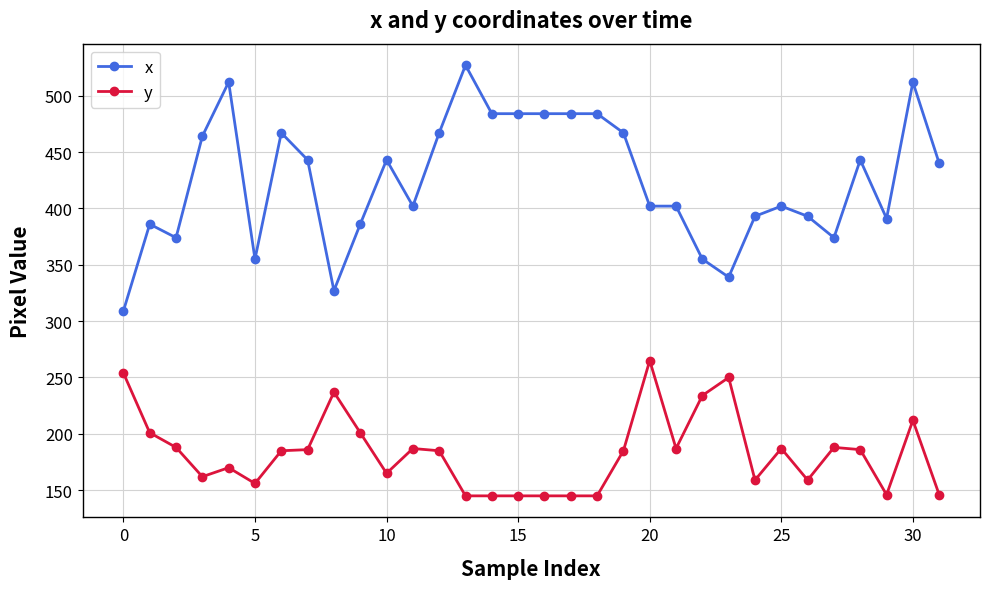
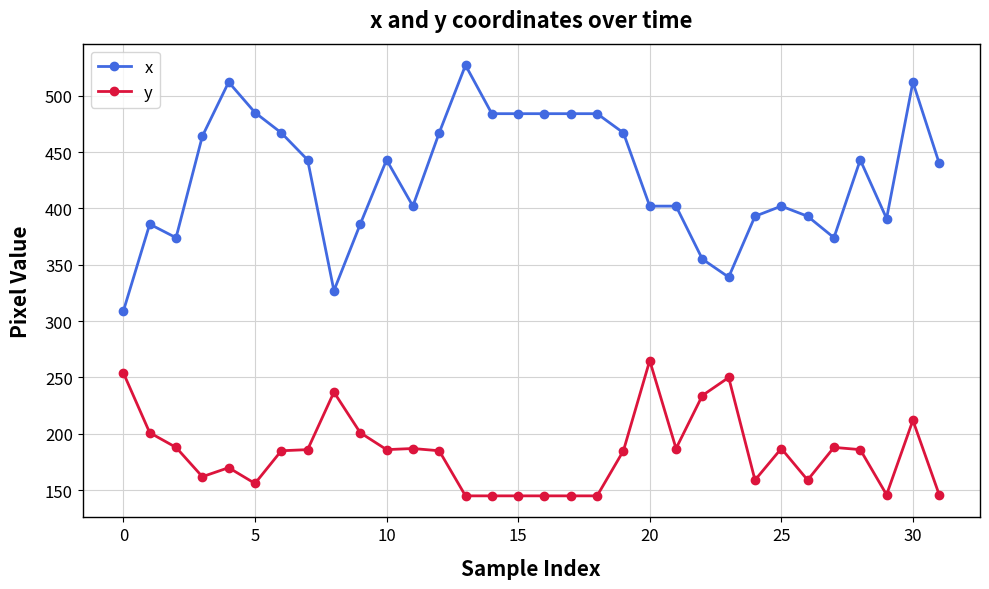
x, 5: 355 -> 485
y, 10: 165 -> 186
